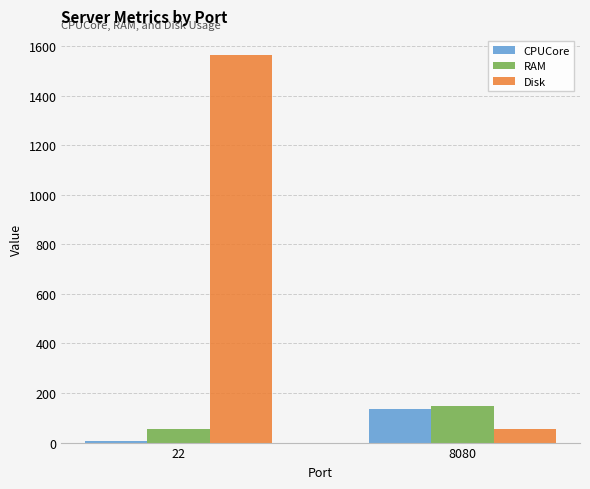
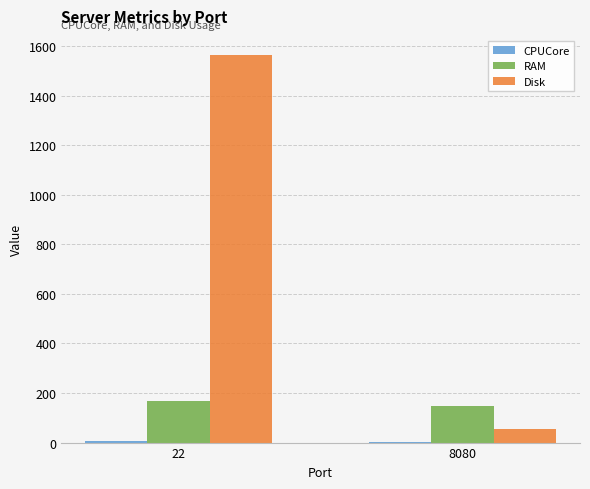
RAM, 22: 60 -> 170
CPUCore, 8080: 140 -> 0
